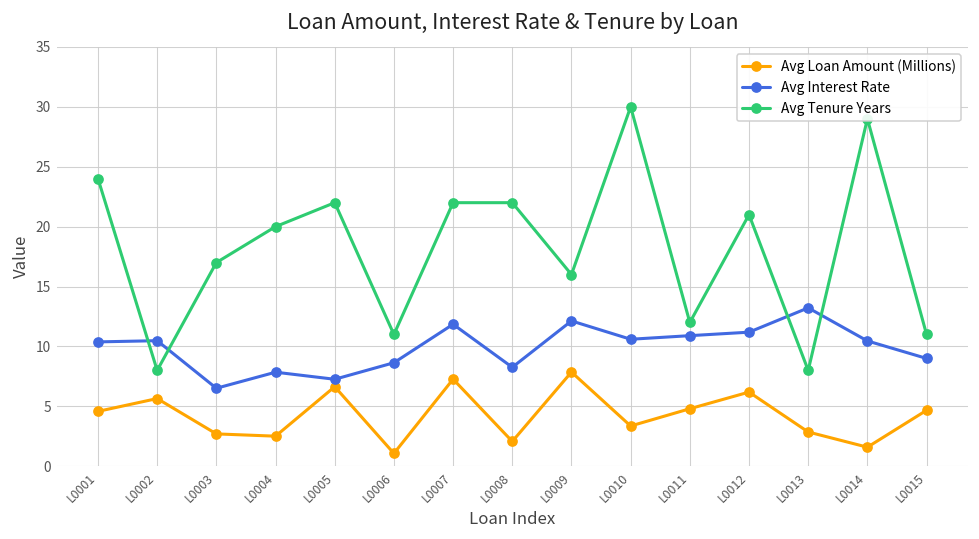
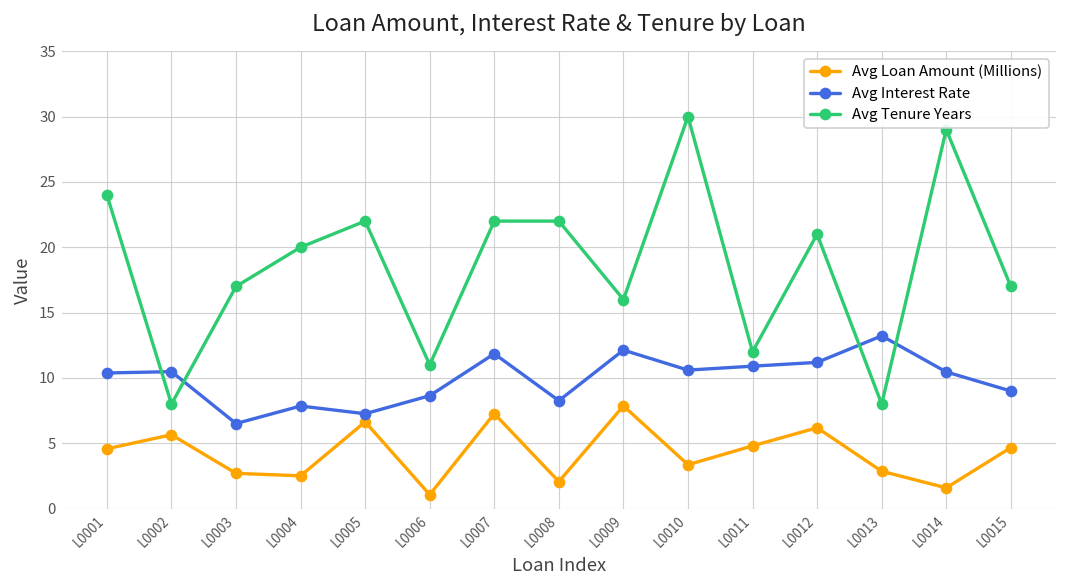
Avg Tenure Years, L0015: 11 -> 17
